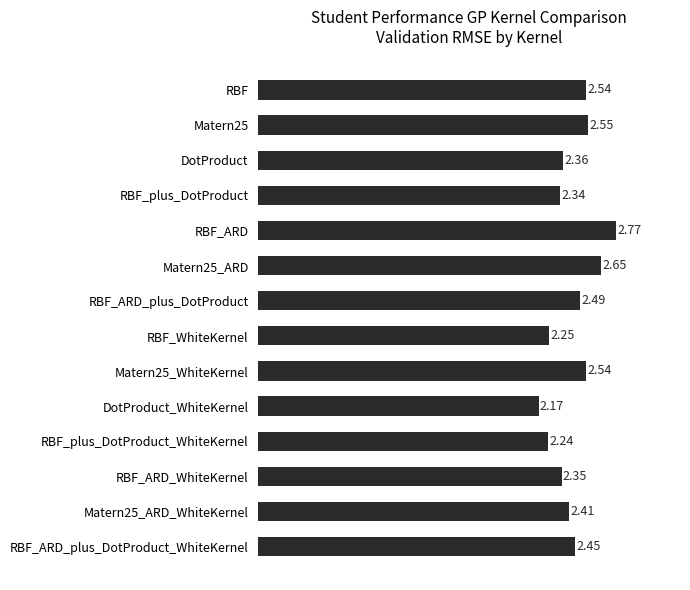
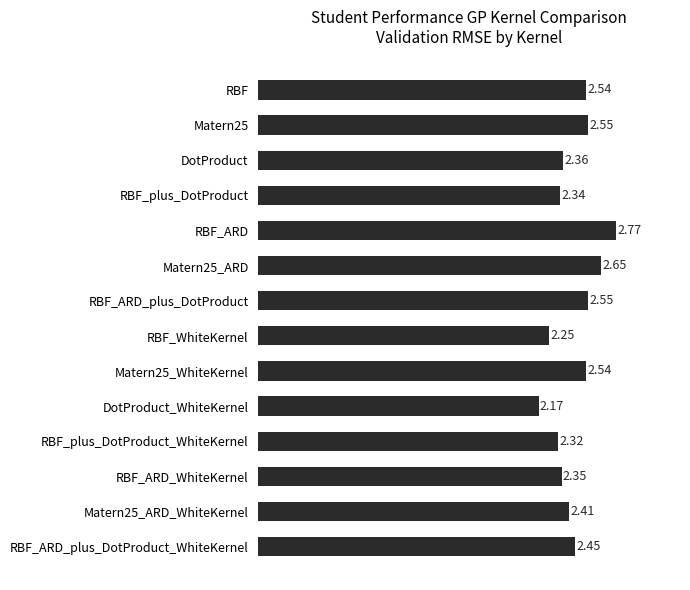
RBF_ARD_plus_DotProduct: 2.49 -> 2.55
RBF_plus_DotProduct_WhiteKernel: 2.24 -> 2.32
